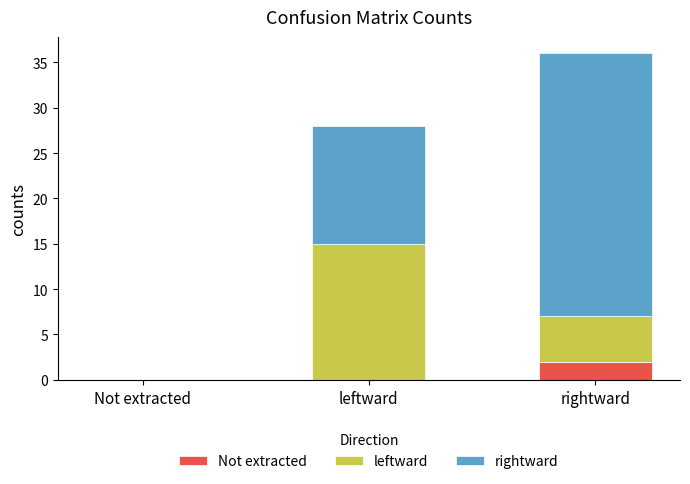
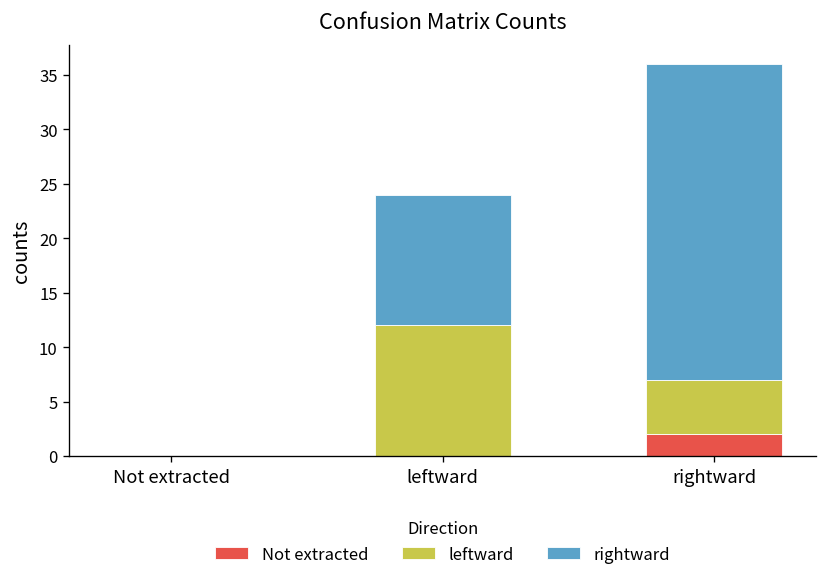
leftward, leftward: 15 -> 12
rightward, leftward: 13 -> 12
